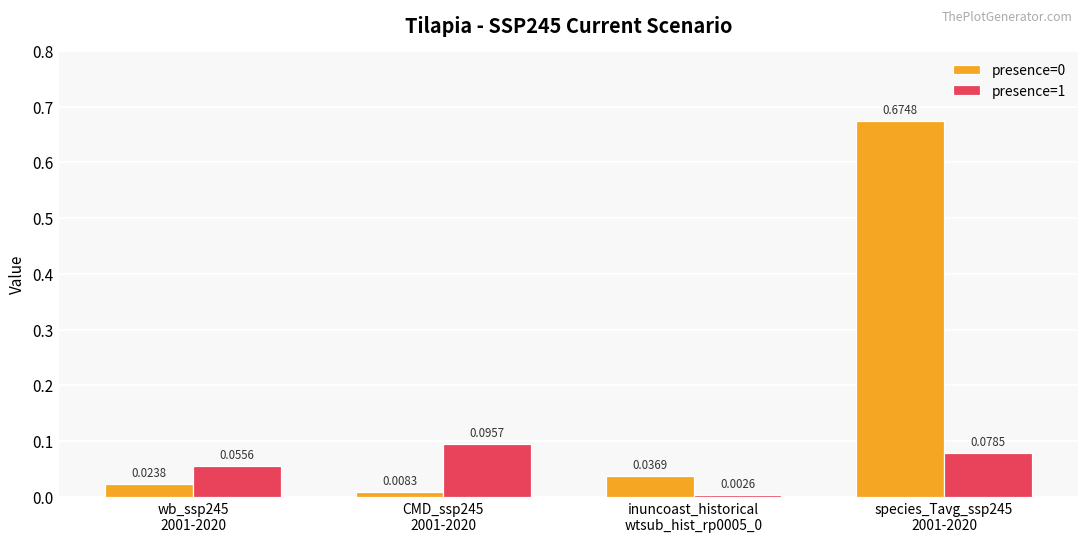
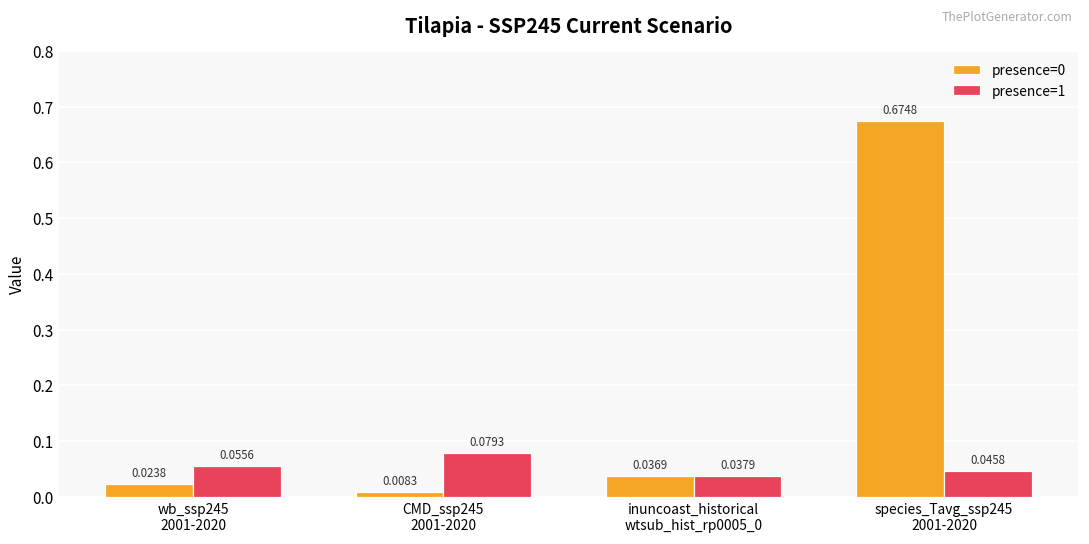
presence=1, CMD_ssp245 2001-2020: 0.0957 -> 0.0793
presence=1, inuncoast_historical wtsub_hist_rp0005_0: 0.0026 -> 0.0379
presence=1, species_Tavg_ssp245 2001-2020: 0.0785 -> 0.0458
